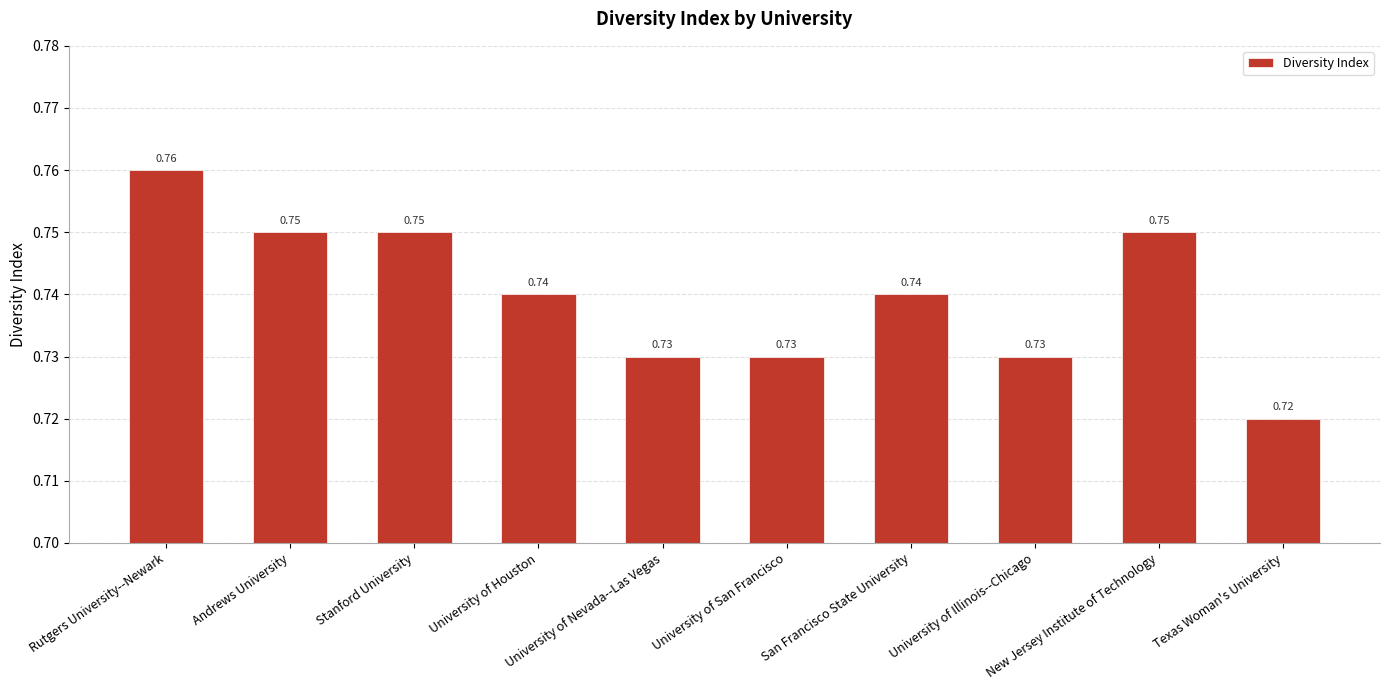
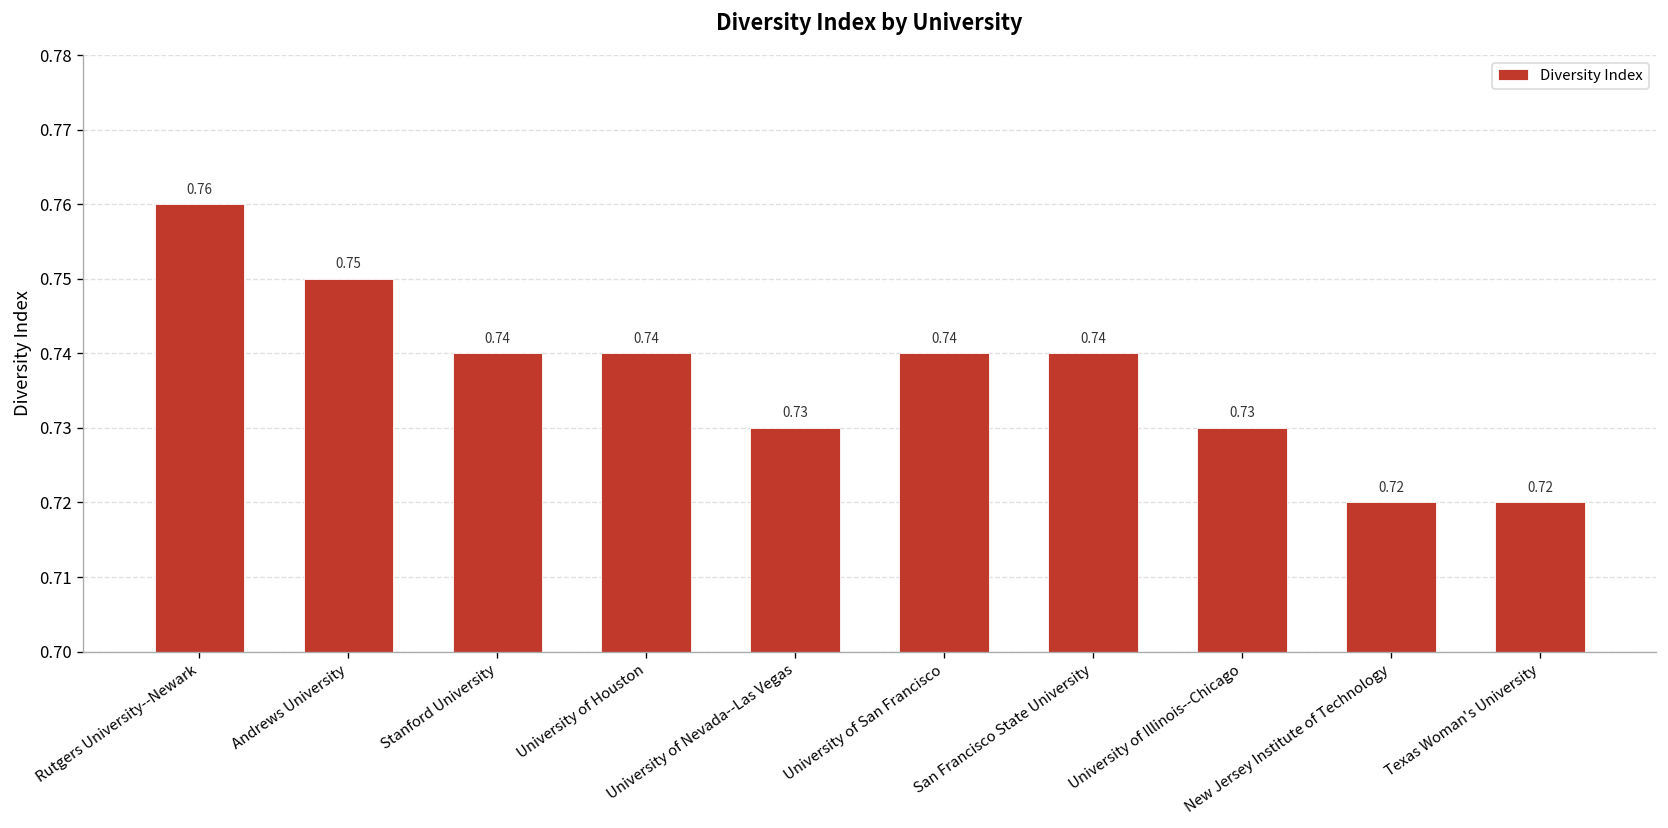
Stanford University: 0.75 -> 0.74
University of San Francisco: 0.73 -> 0.74
New Jersey Institute of Technology: 0.75 -> 0.72
